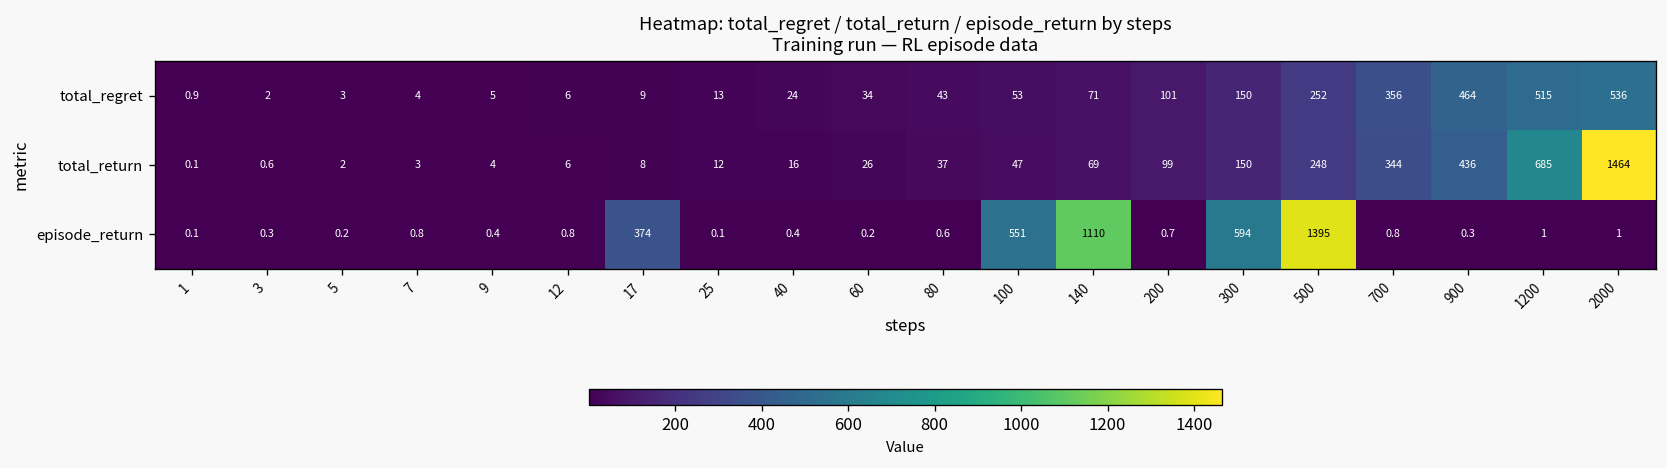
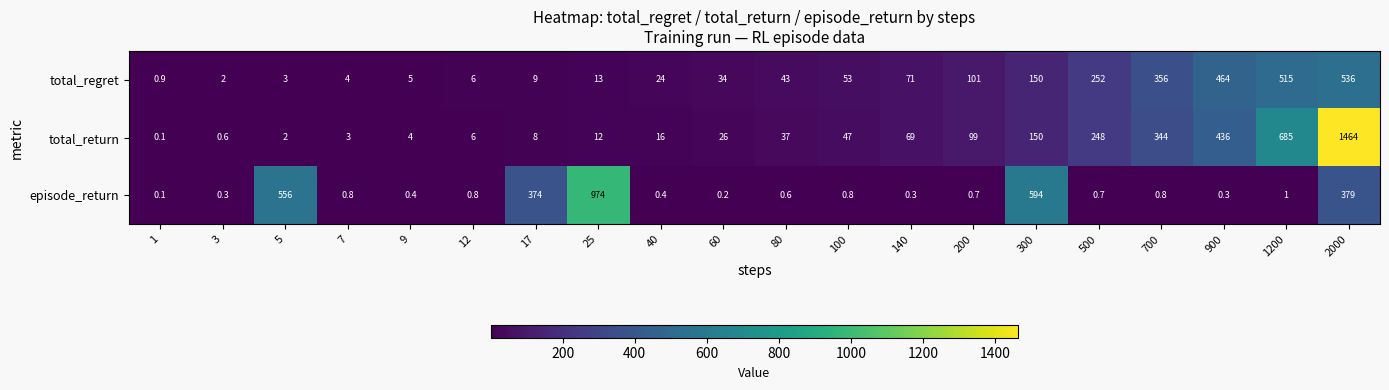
episode_return, 5: 0.2 -> 556
episode_return, 25: 0.1 -> 974
episode_return, 100: 551 -> 0.8
episode_return, 140: 1110 -> 0.3
episode_return, 500: 1395 -> 0.7
episode_return, 2000: 1 -> 379
